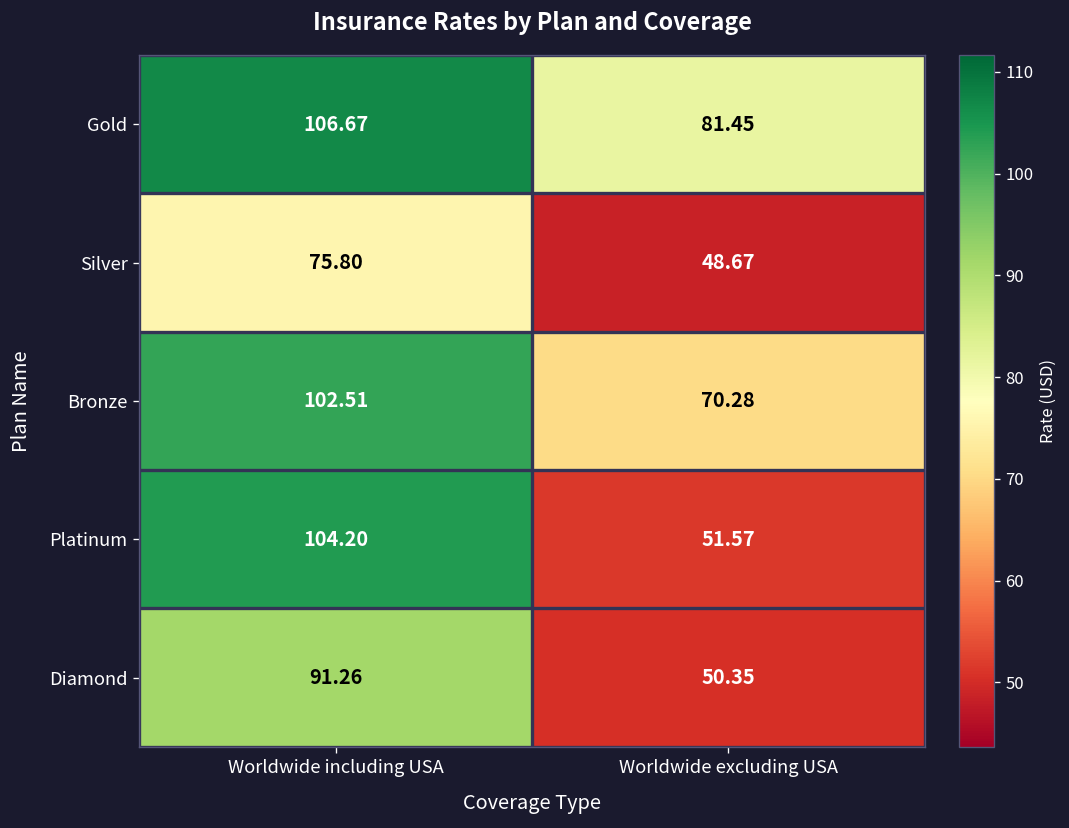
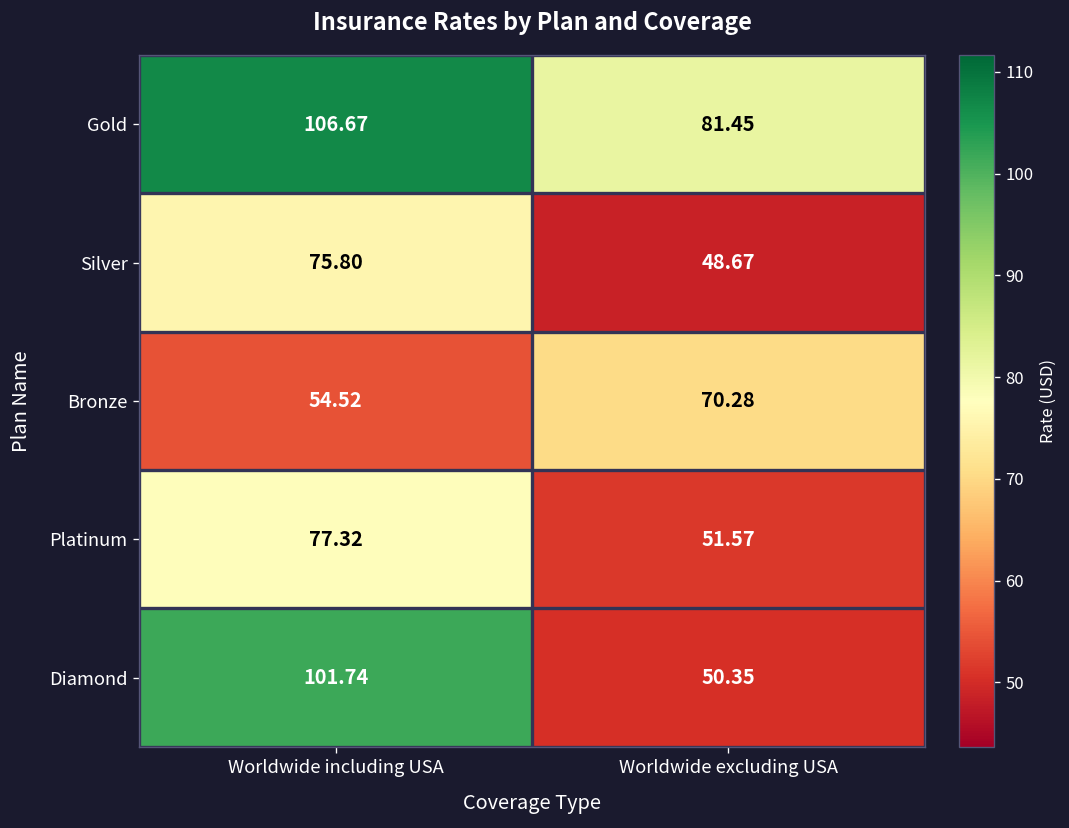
Bronze, Worldwide including USA: 102.51 -> 54.52
Platinum, Worldwide including USA: 104.20 -> 77.32
Diamond, Worldwide including USA: 91.26 -> 101.74
